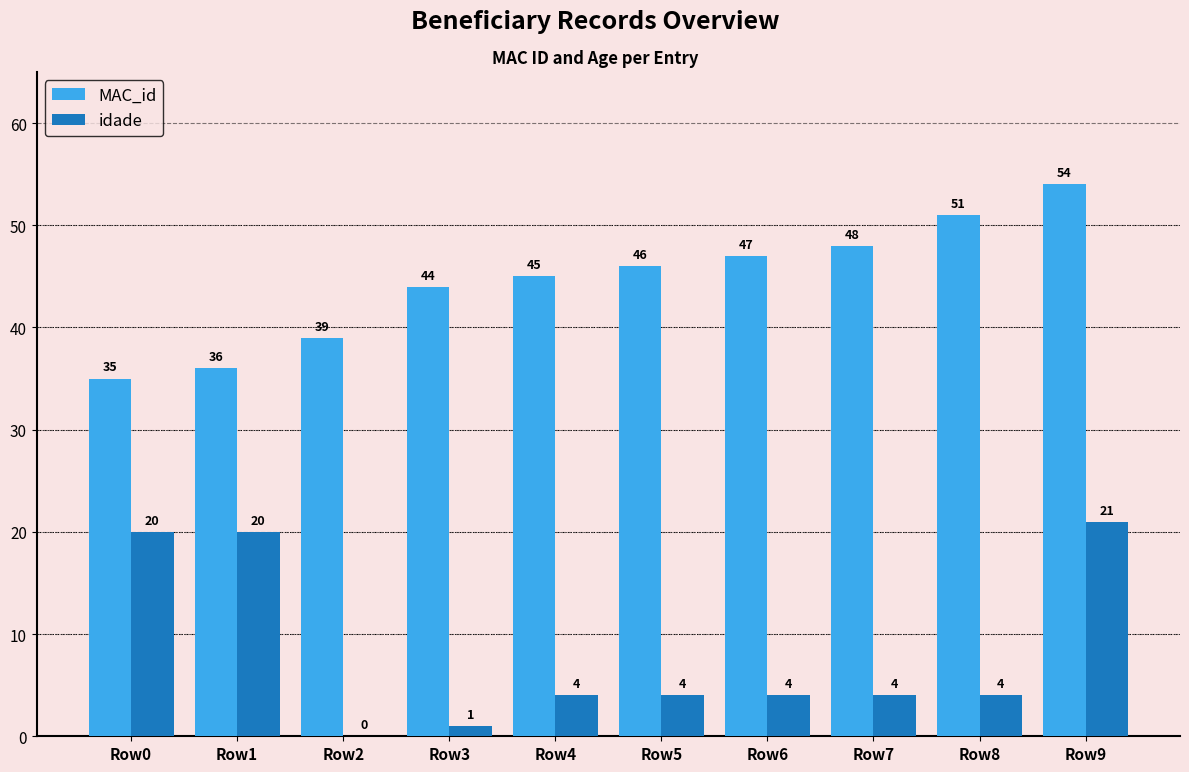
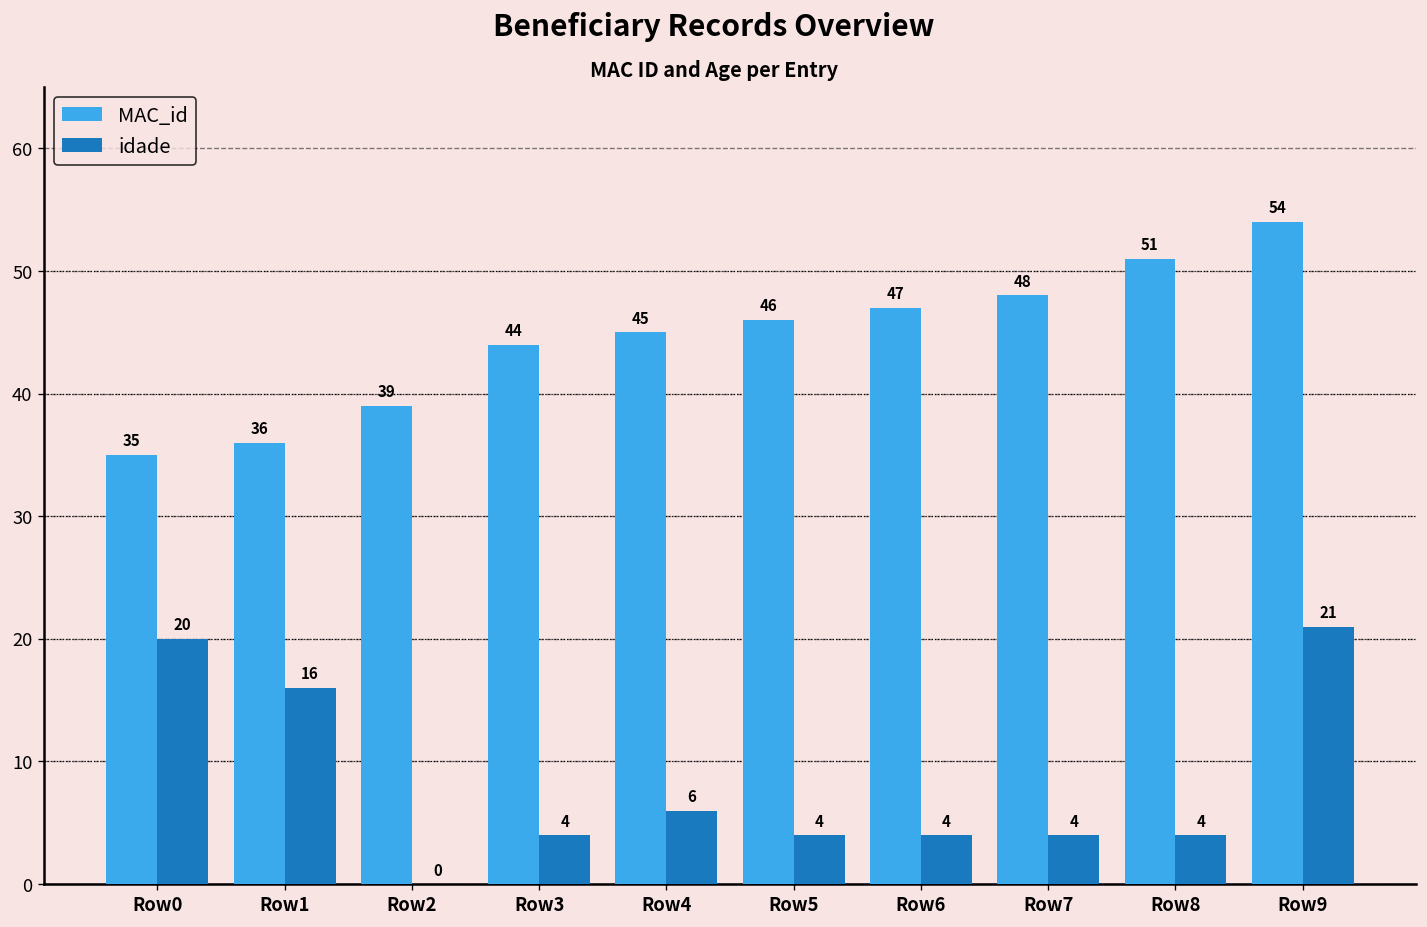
idade, Row1: 20 -> 16
idade, Row3: 1 -> 4
idade, Row4: 4 -> 6
